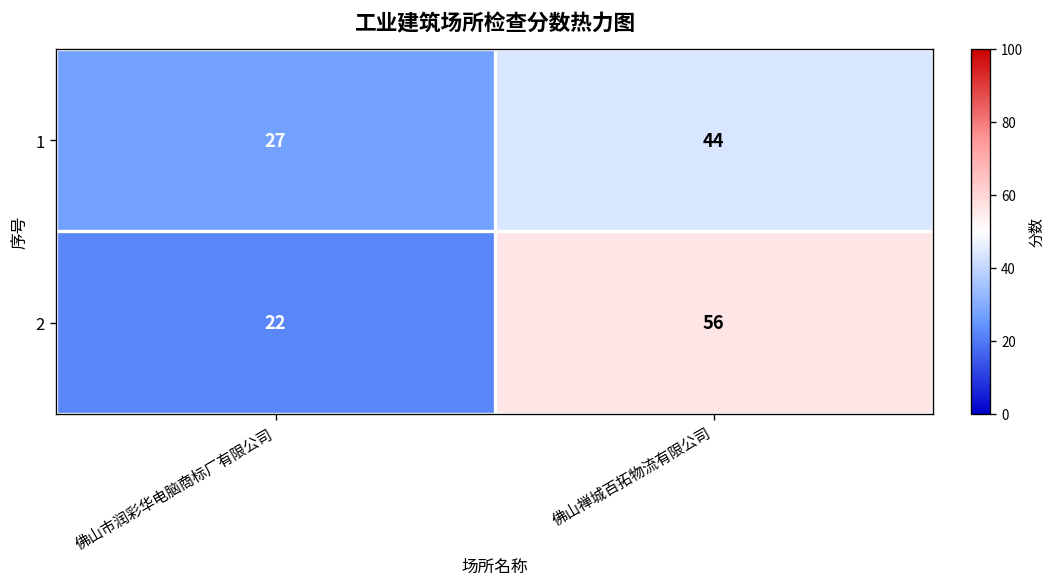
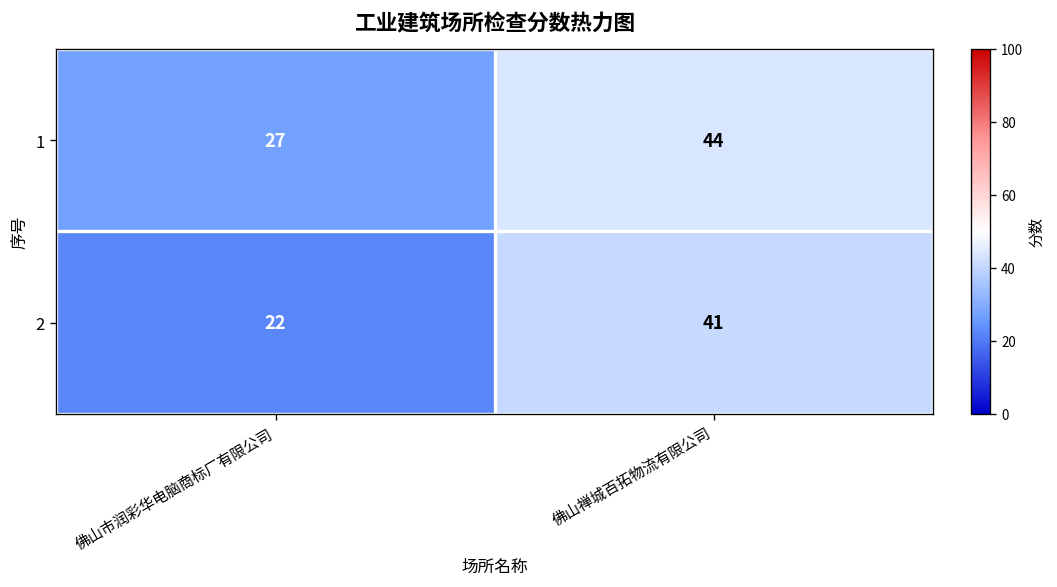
2, 佛山禅城百拓物流有限公司: 56 -> 41
